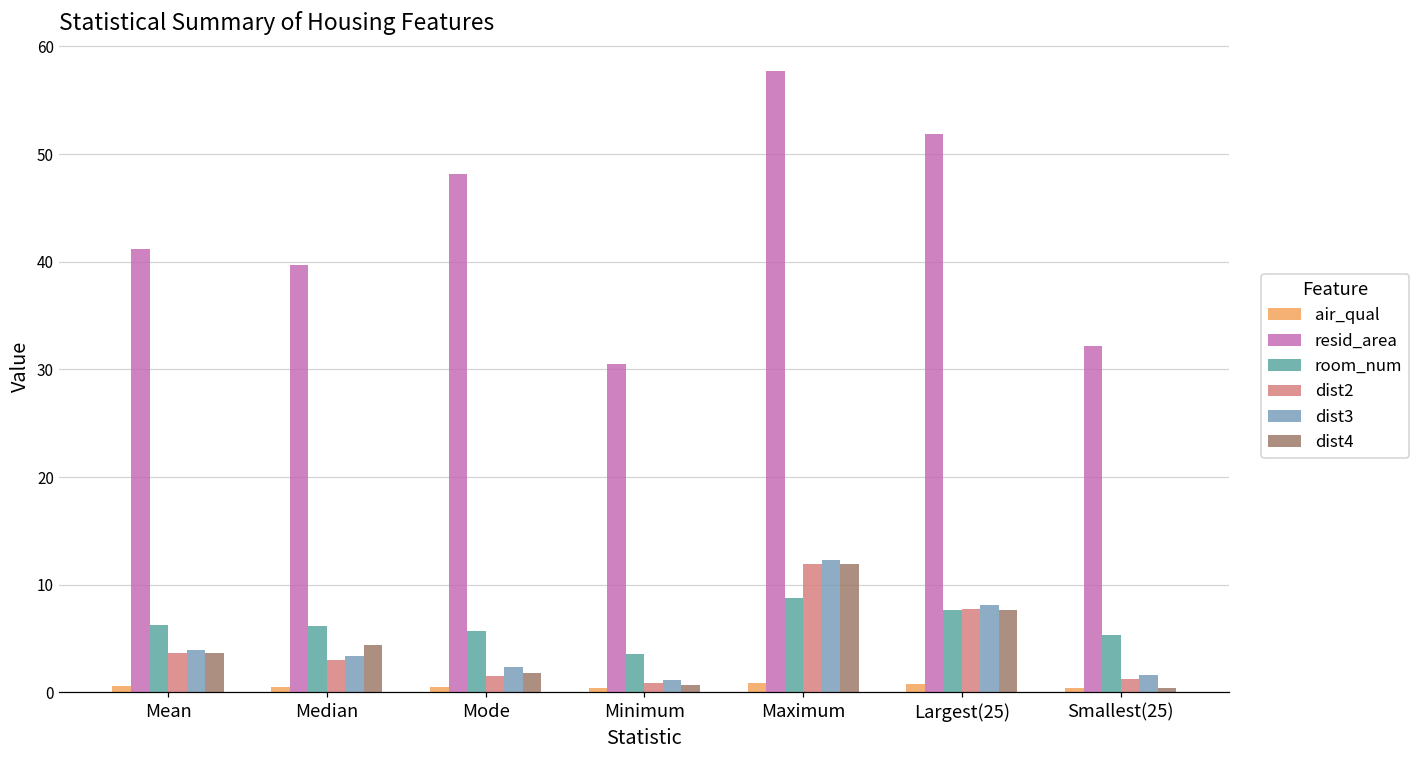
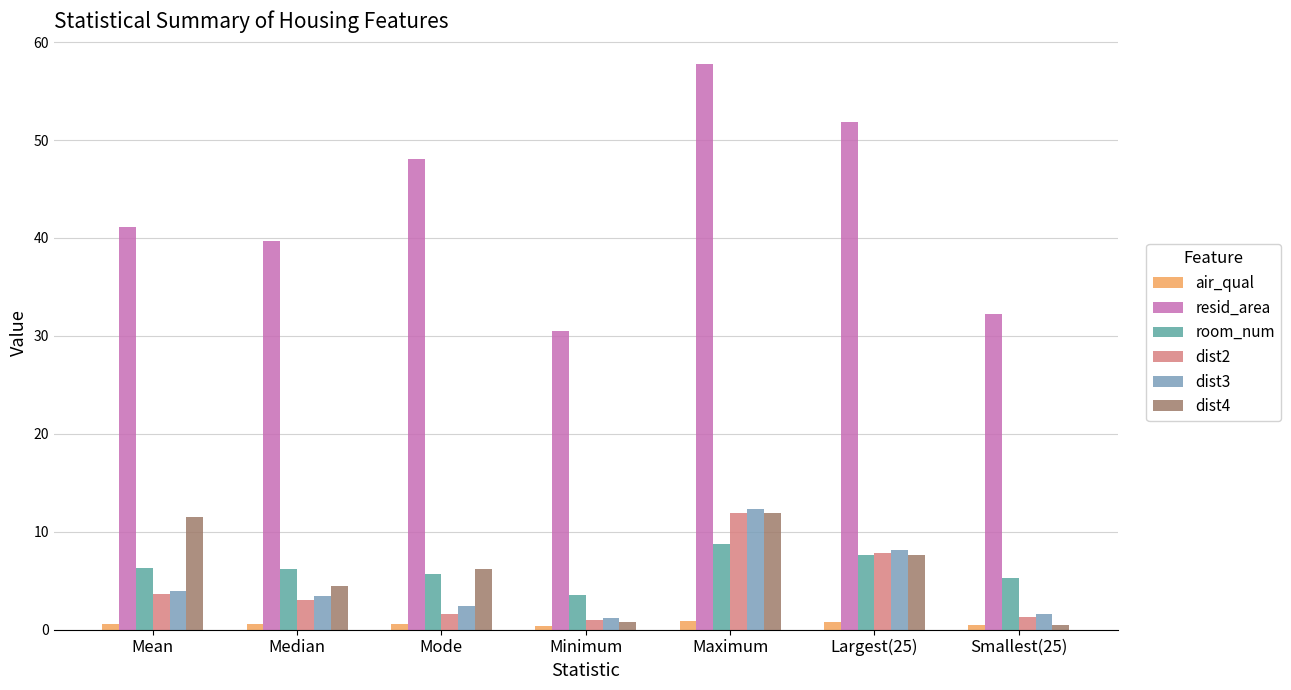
dist4, Mean: 4 -> 11
dist4, Mode: 2 -> 6
